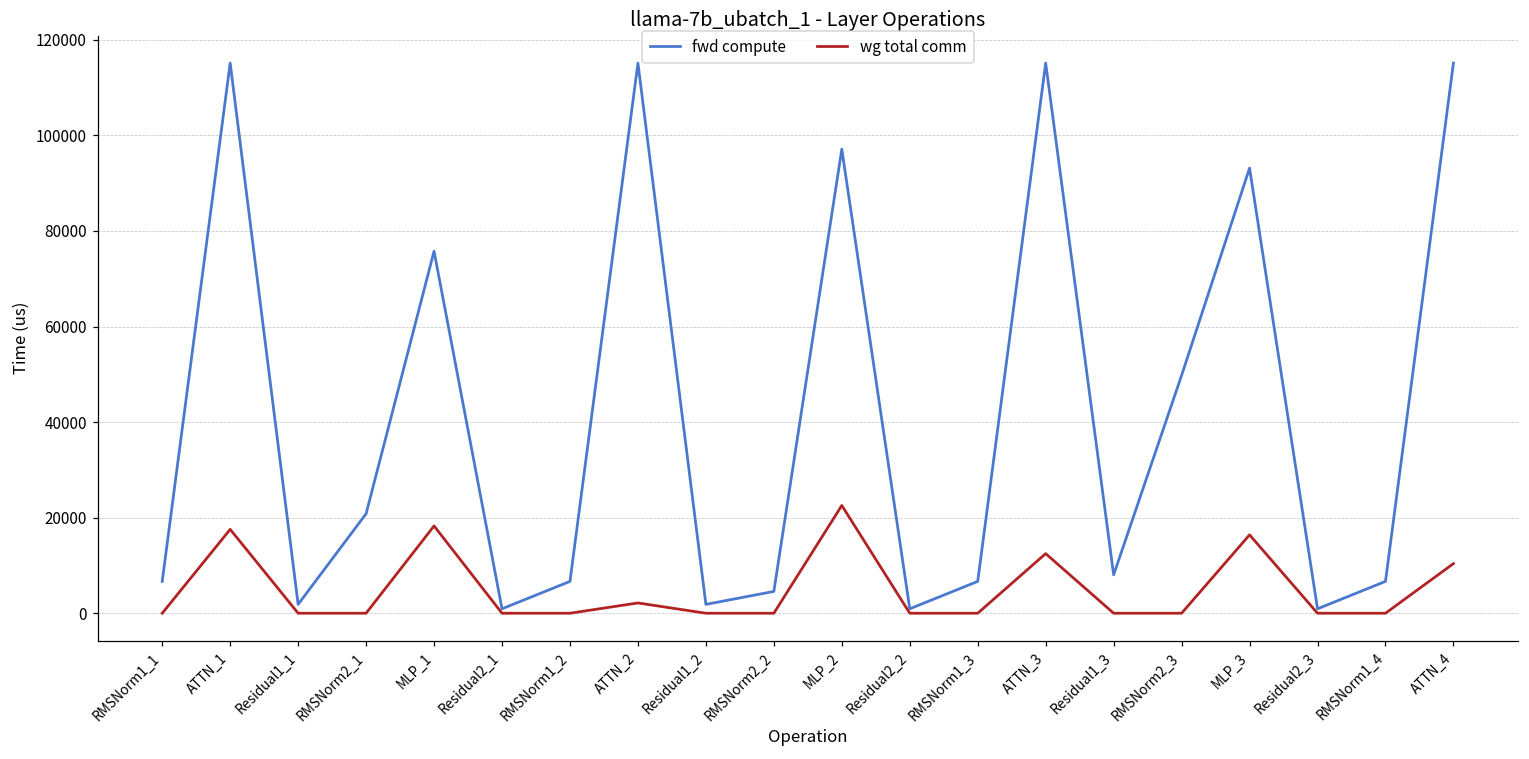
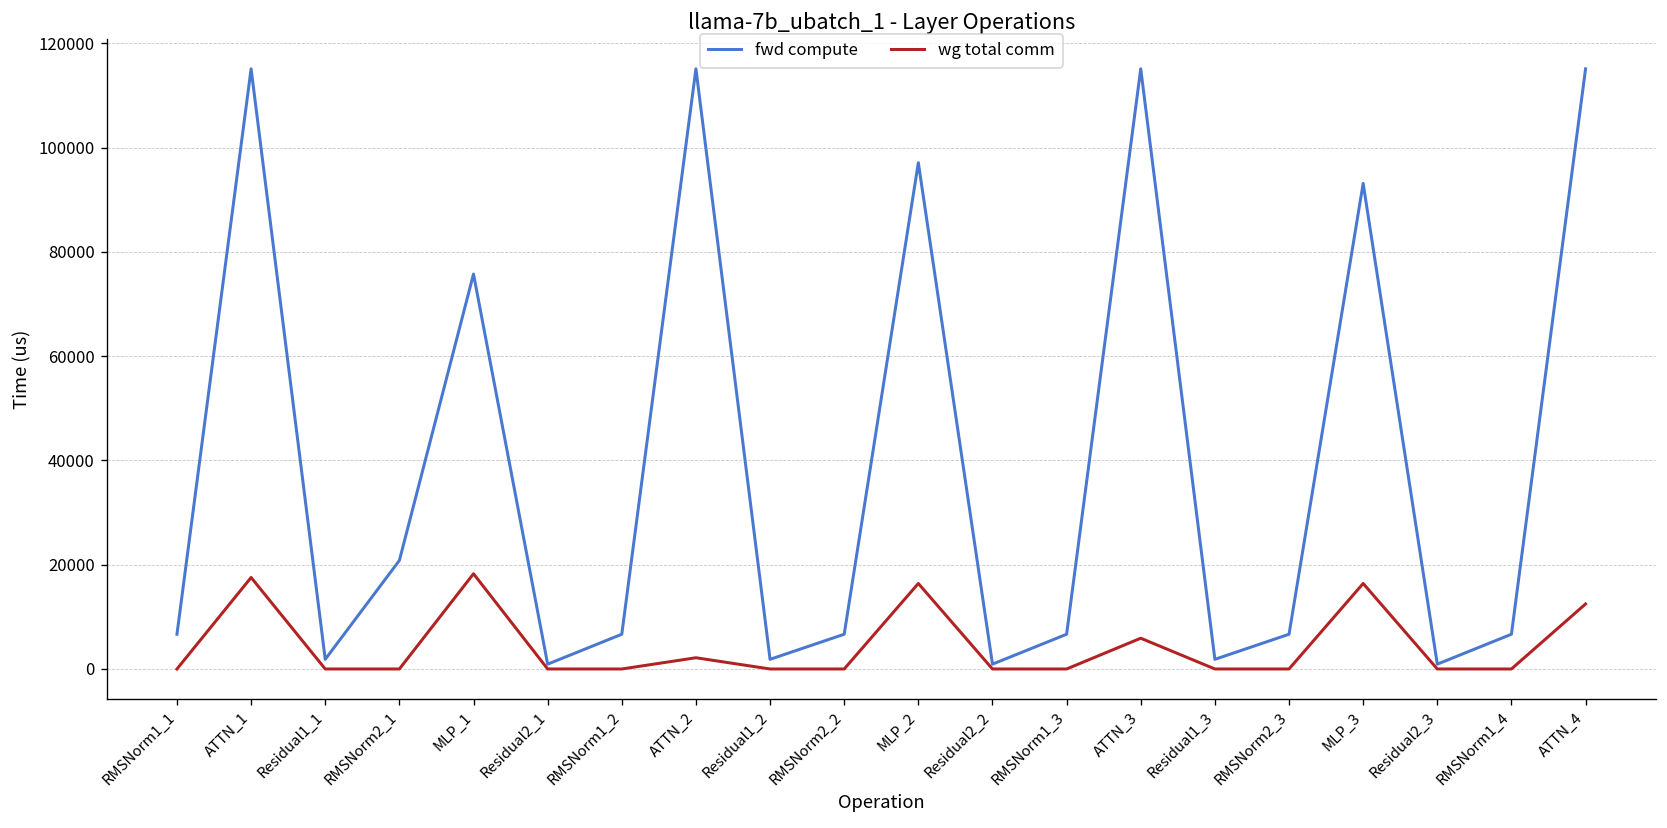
fwd compute, RMSNorm2_2: 5000 -> 7000
wg total comm, MLP_2: 23000 -> 16000
wg total comm, ATTN_3: 12000 -> 6000
fwd compute, Residual1_3: 8000 -> 2000
fwd compute, RMSNorm2_3: 50000 -> 7000
wg total comm, ATTN_4: 10000 -> 12000
